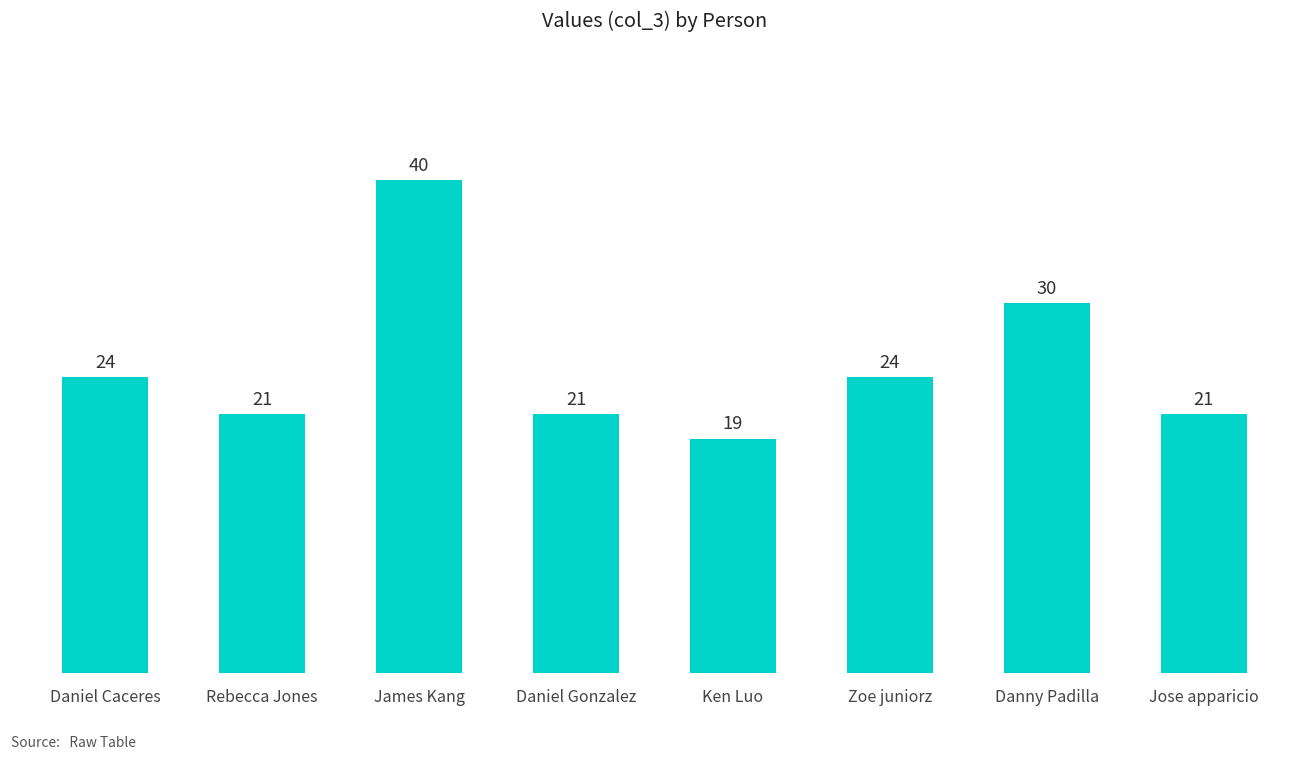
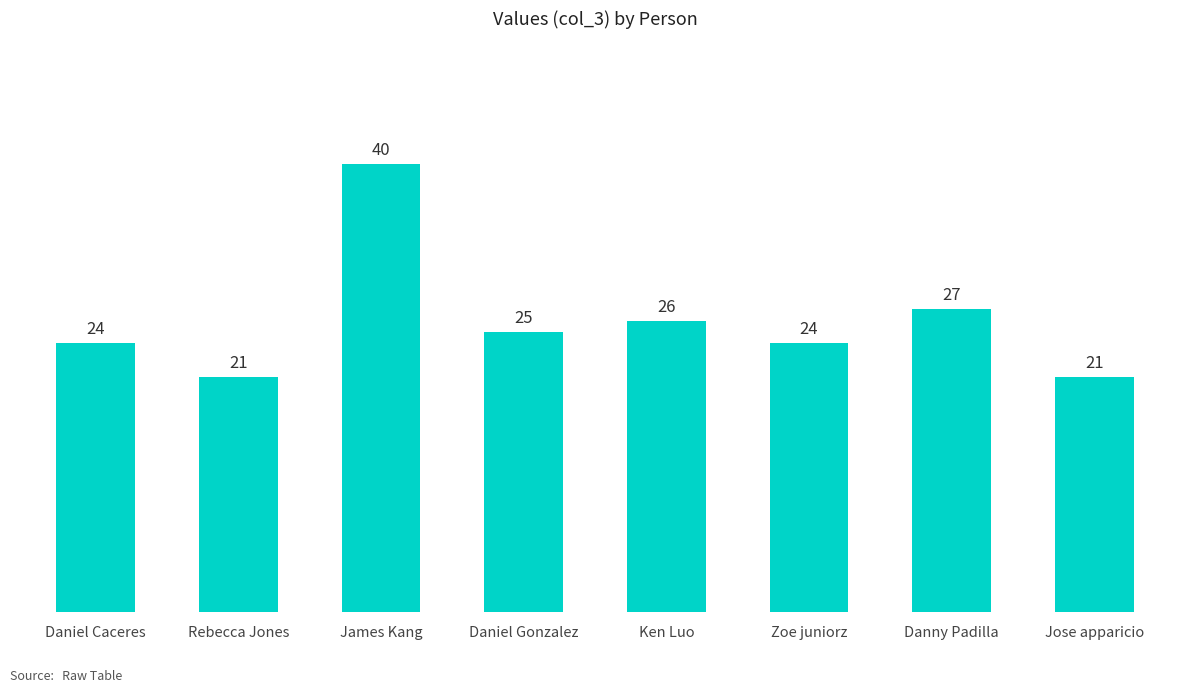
Daniel Gonzalez: 21 -> 25
Ken Luo: 19 -> 26
Danny Padilla: 30 -> 27
